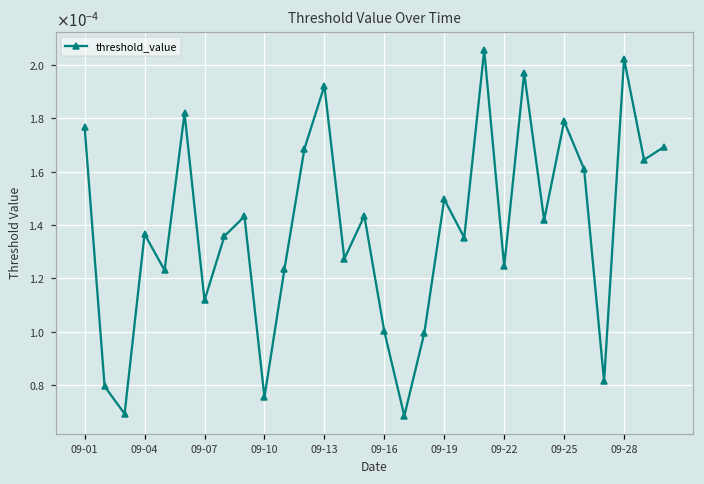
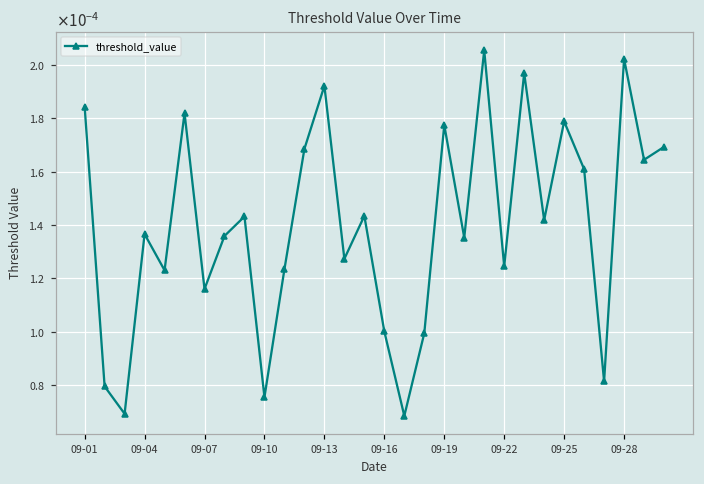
09-01: 0.000177 -> 0.000184
09-07: 0.000112 -> 0.000116
09-19: 0.000150 -> 0.000177
